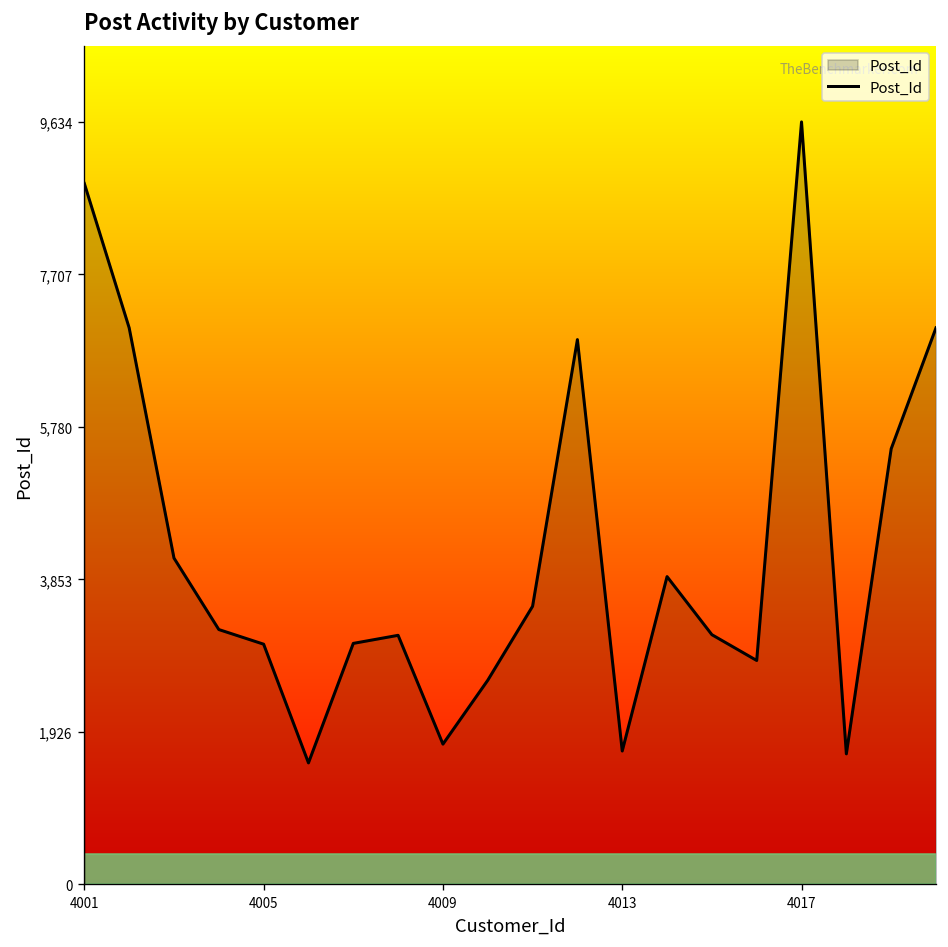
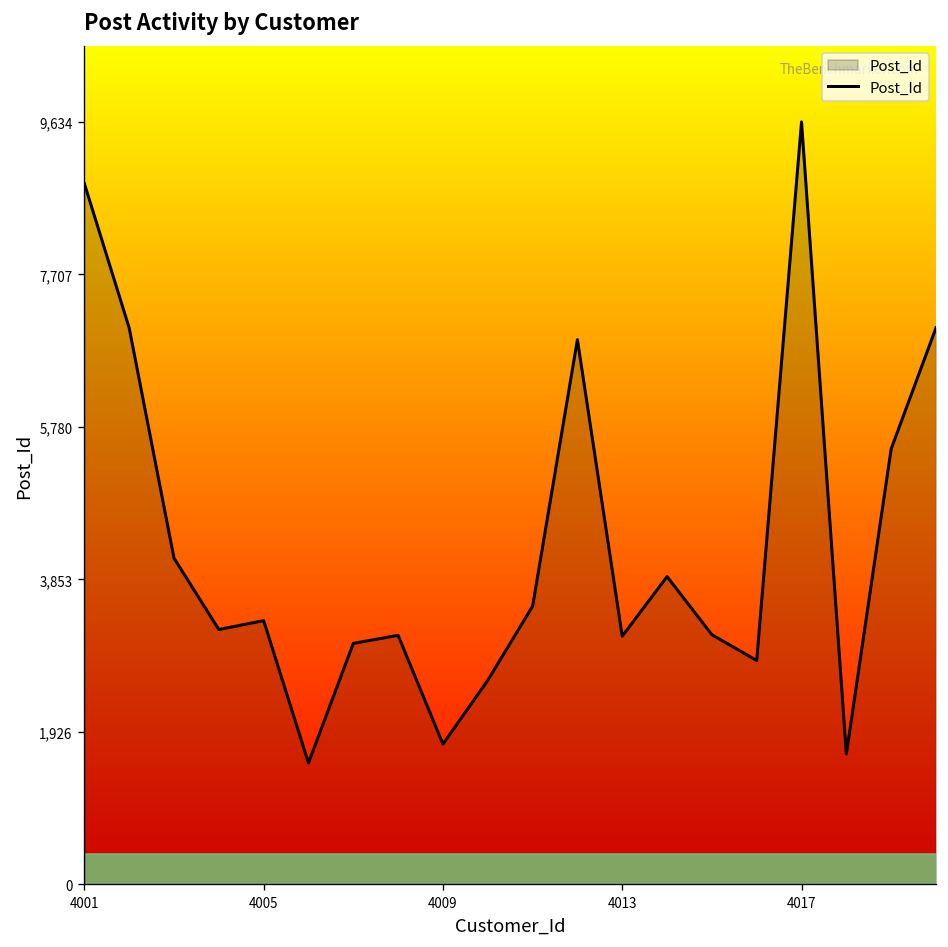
4005: 3,000 -> 3,300
4013: 1,700 -> 3,100
